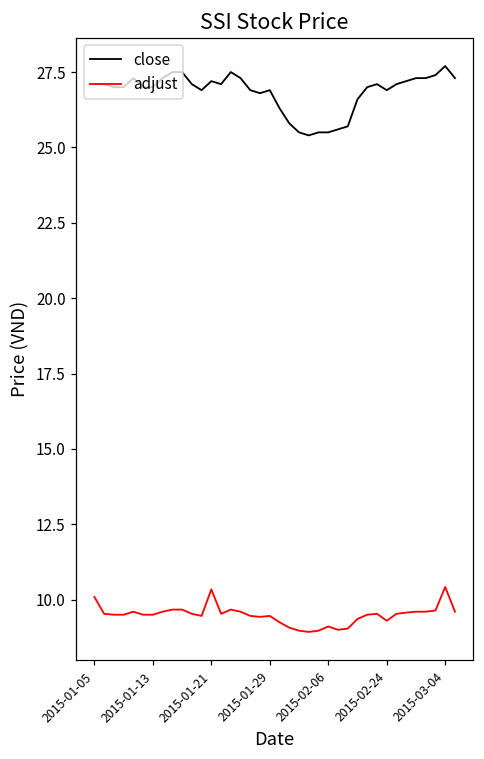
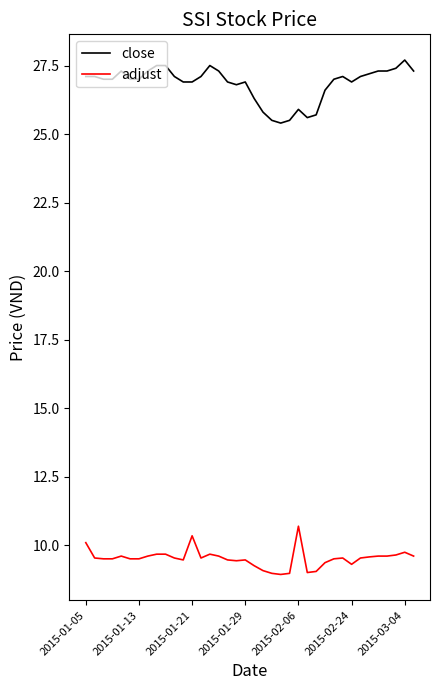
close, 2015-01-21: 27.2 -> 26.9
close, 2015-02-06: 25.5 -> 25.9
adjust, 2015-02-06: 9.1 -> 10.7
adjust, 2015-03-04: 10.4 -> 9.7
